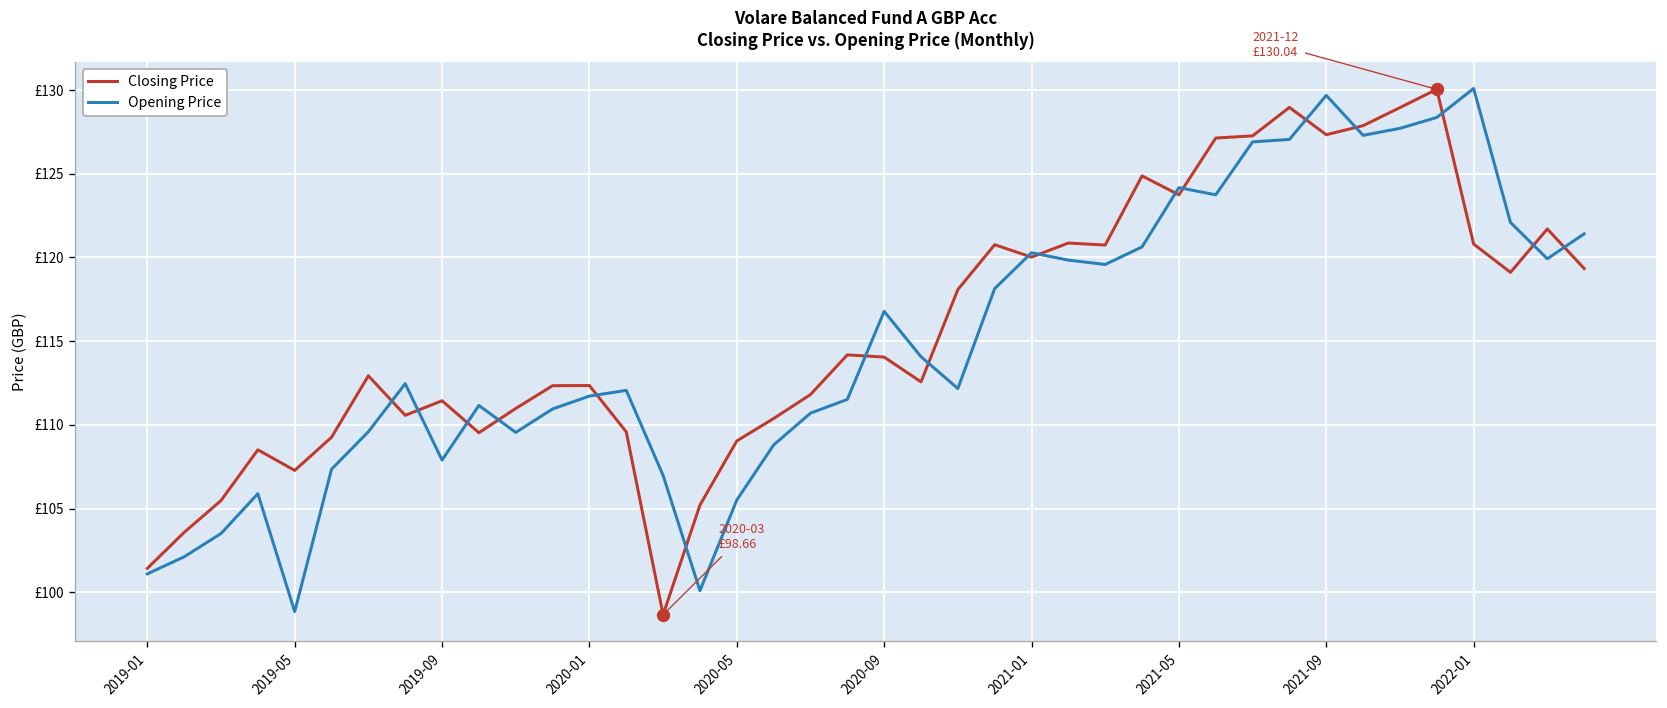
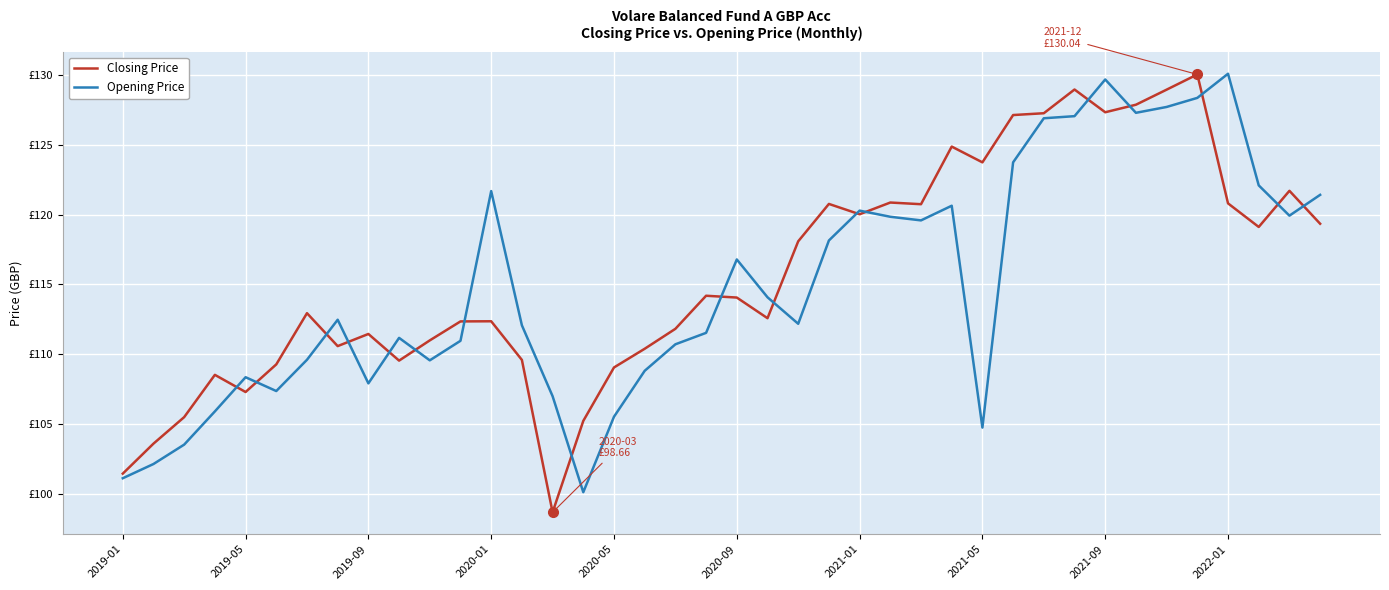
Opening Price, 2019-05: £98.9 -> £108.3
Opening Price, 2020-01: £111.7 -> £121.7
Opening Price, 2021-05: £124.2 -> £104.7
